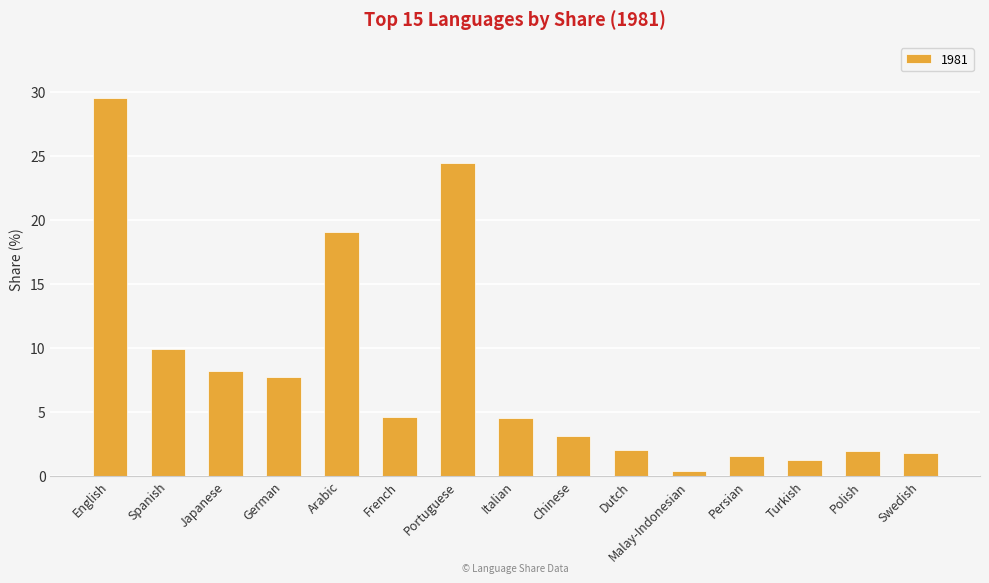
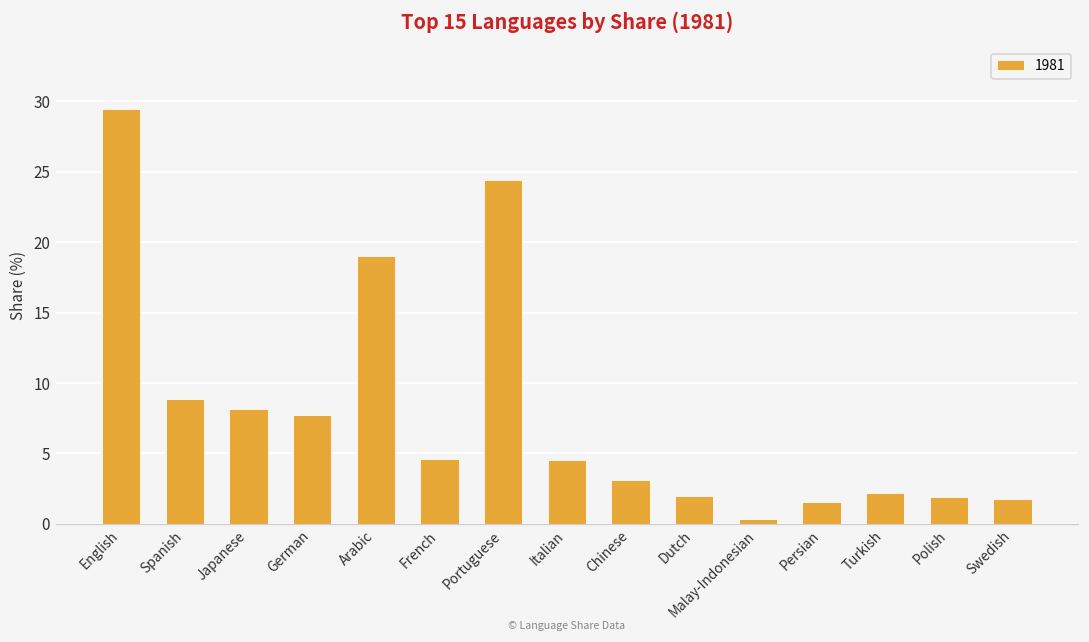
Spanish: 9.9 -> 8.9
Turkish: 1.2 -> 2.2
